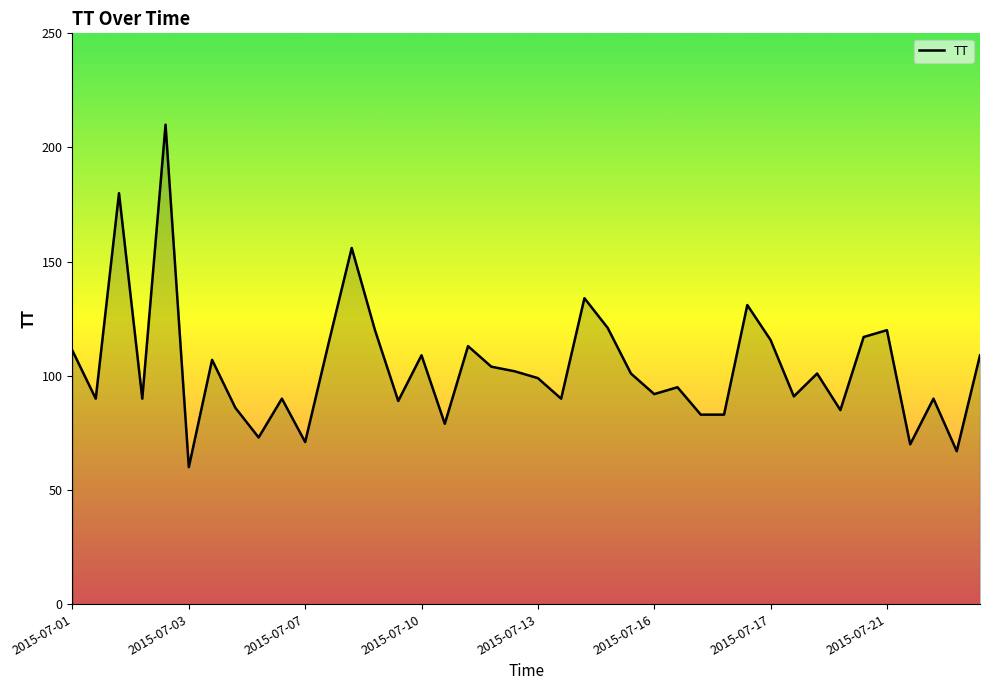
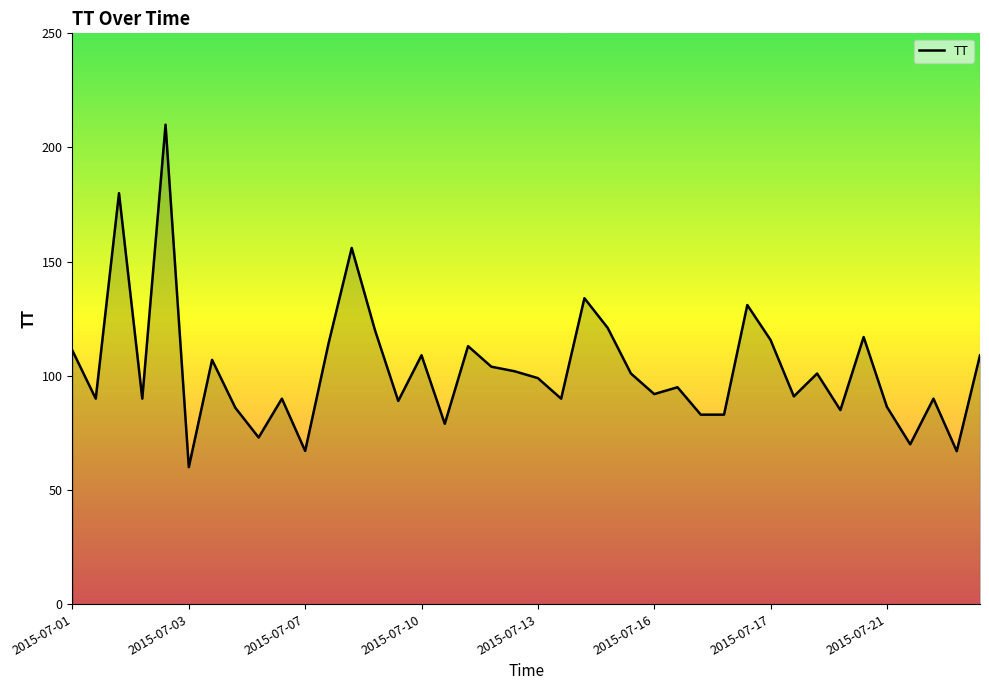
2015-07-07: 71 -> 67
2015-07-21: 120 -> 86
